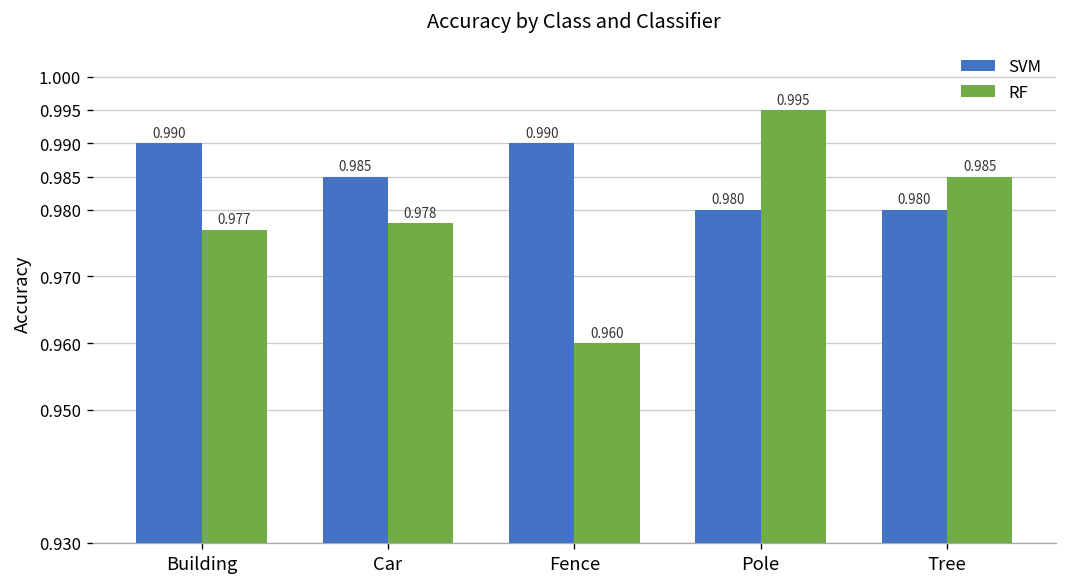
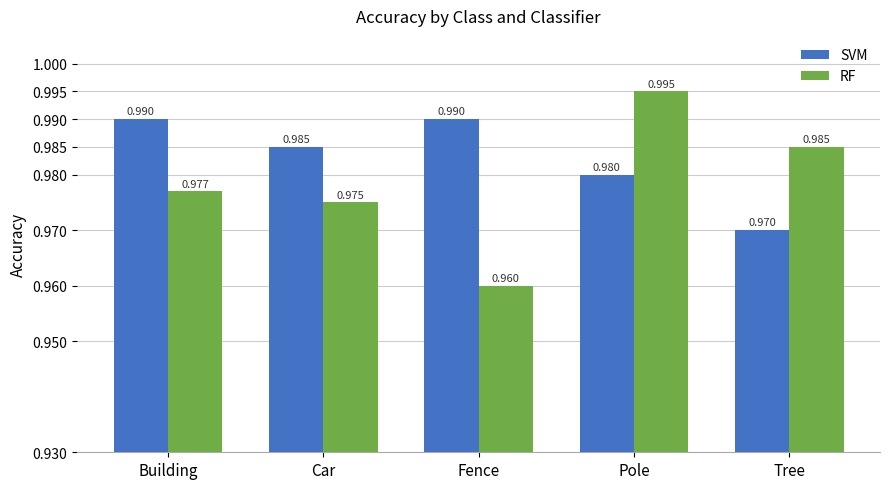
RF, Car: 0.978 -> 0.975
SVM, Tree: 0.980 -> 0.970
